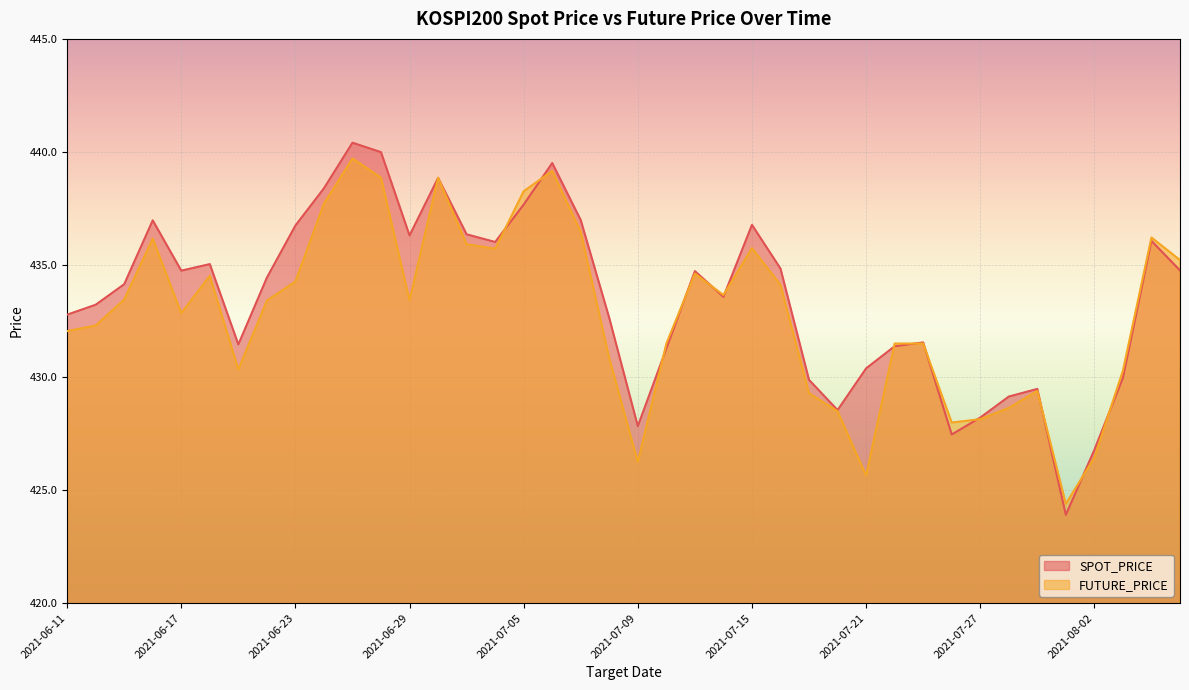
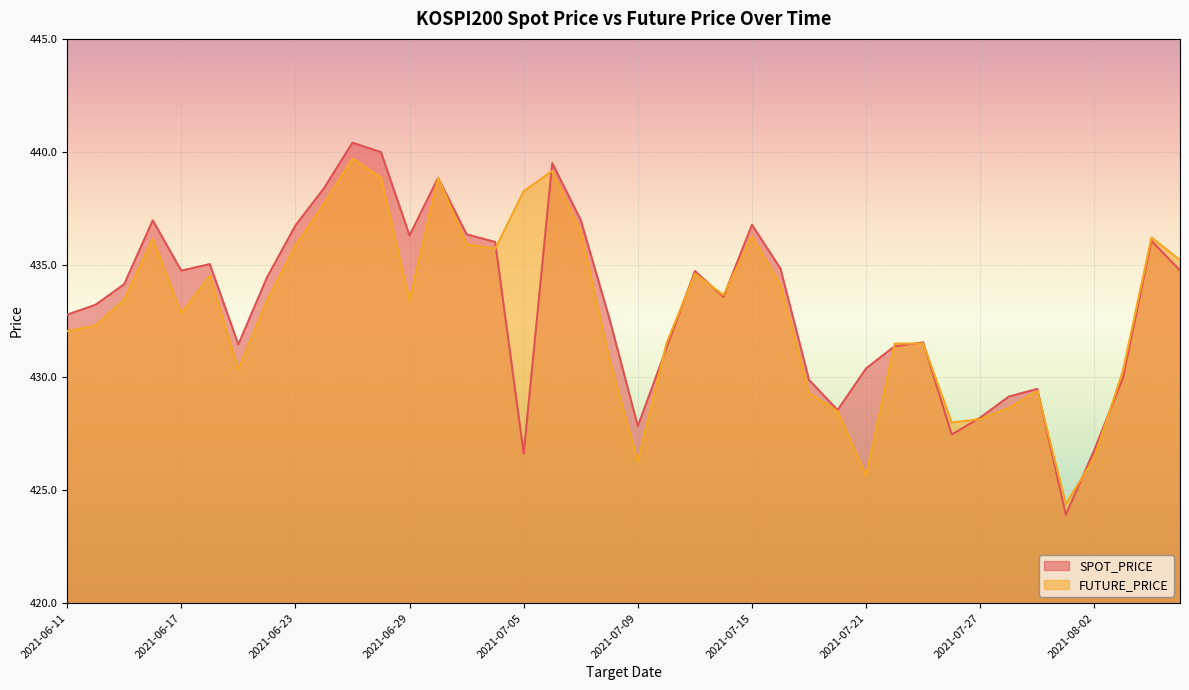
FUTURE_PRICE, 2021-06-23: 434.3 -> 435.9
SPOT_PRICE, 2021-07-05: 437.7 -> 426.6
FUTURE_PRICE, 2021-07-15: 435.7 -> 436.3
